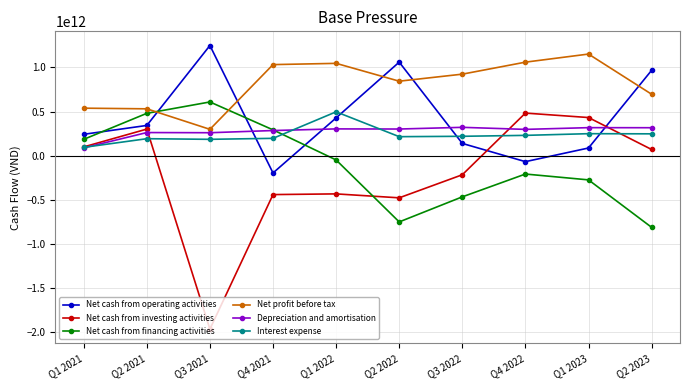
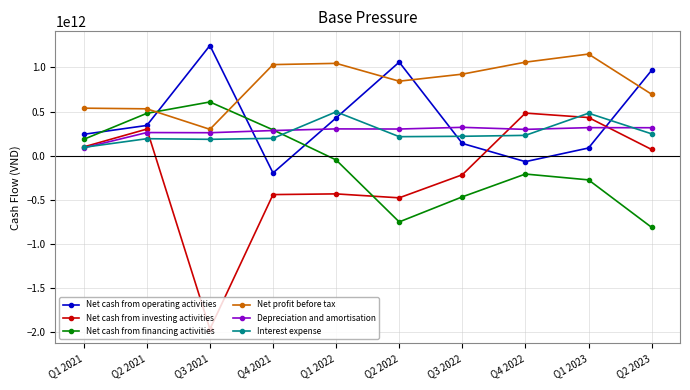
Interest expense, Q1 2023: 200000000000 -> 500000000000
